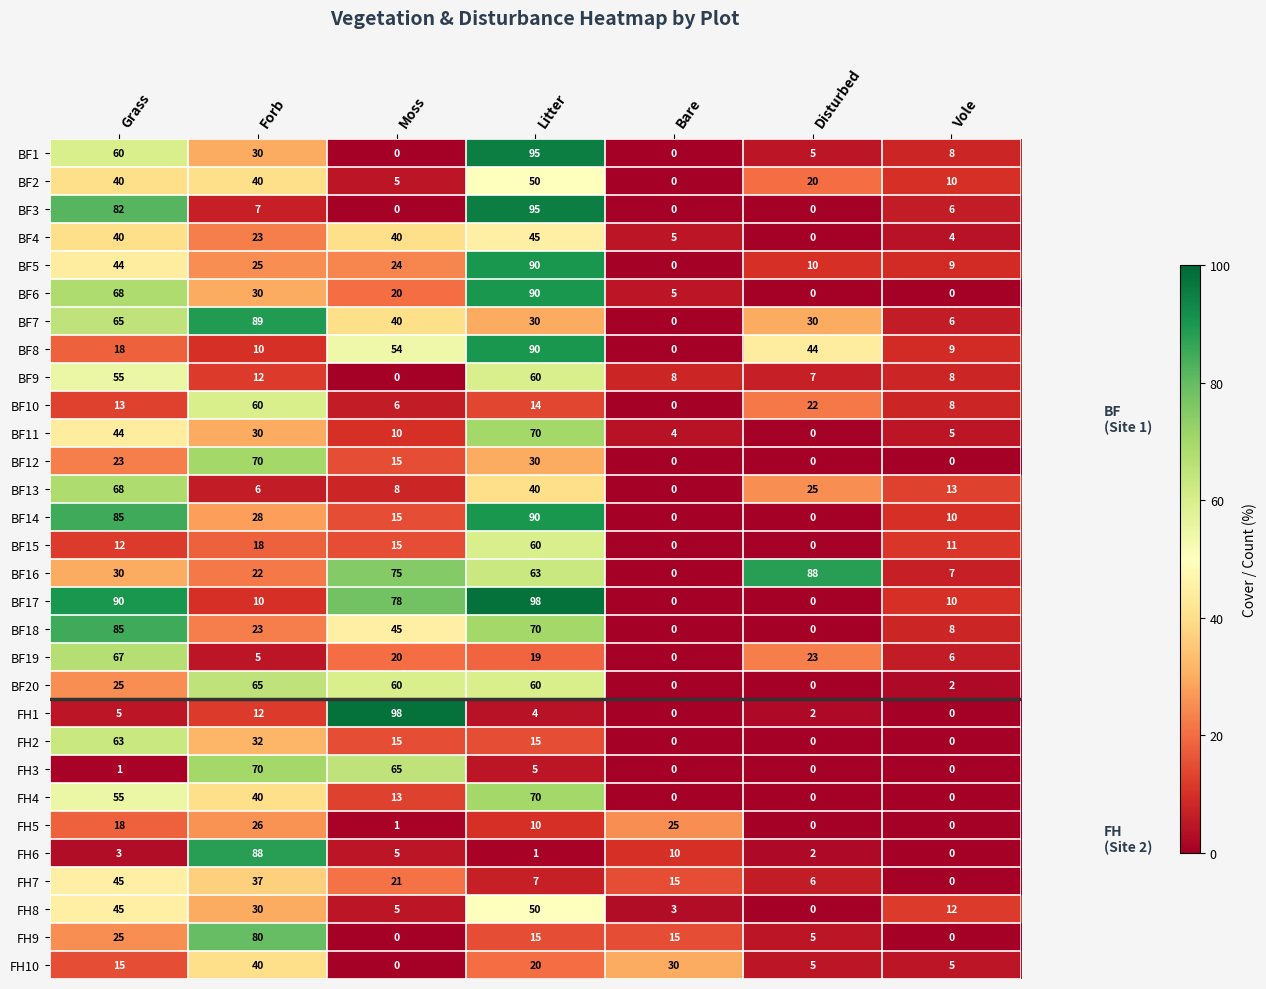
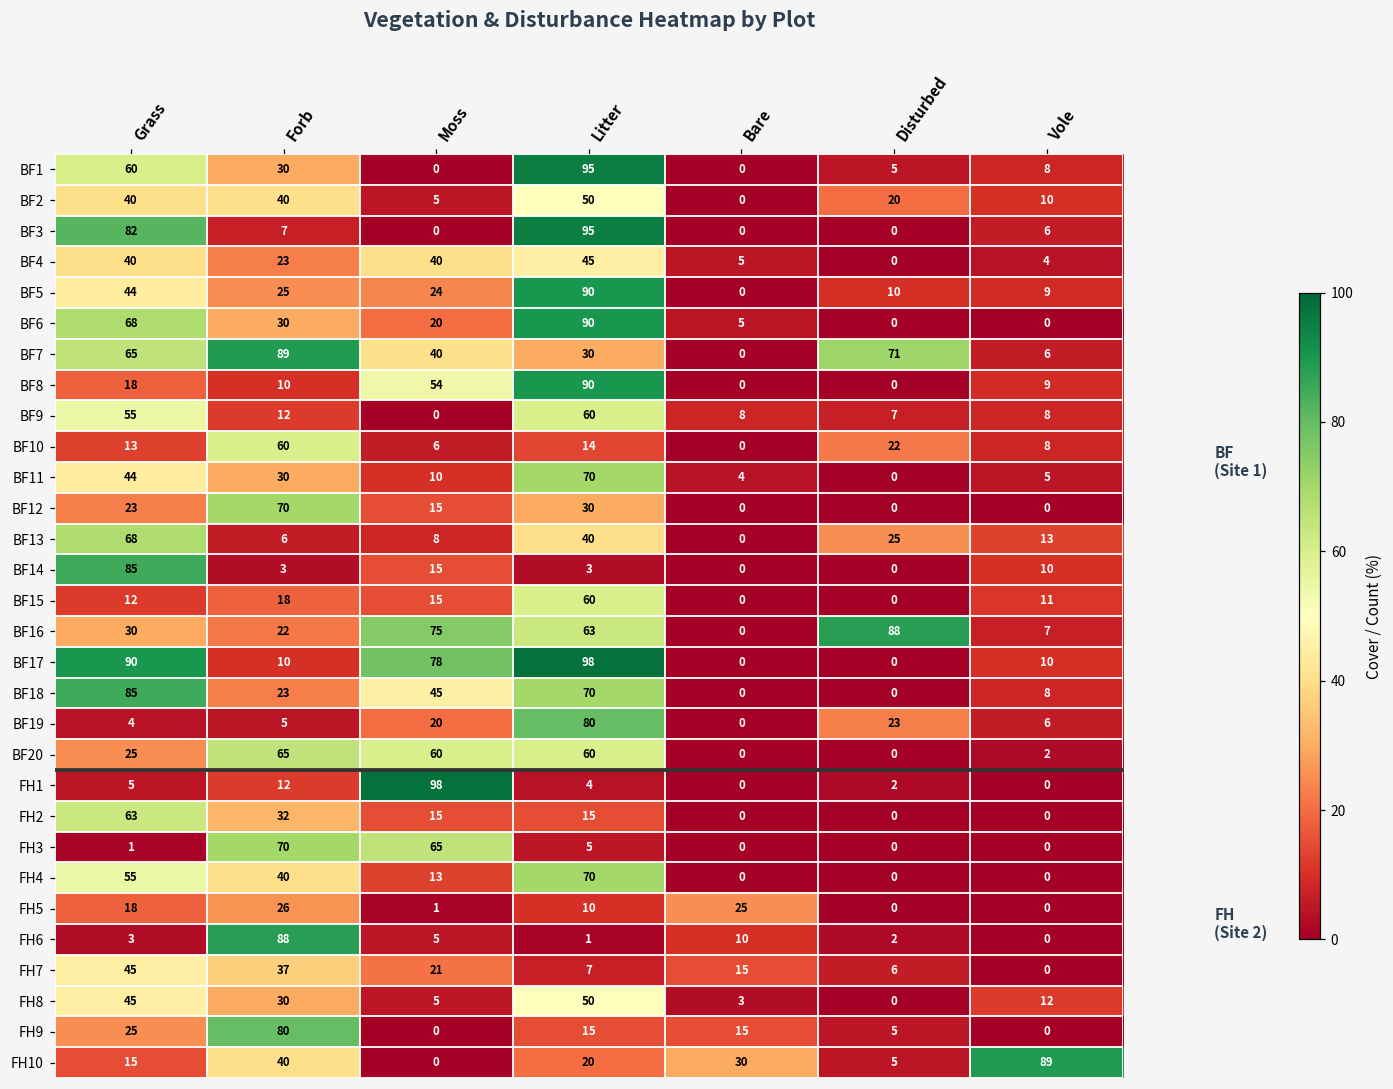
BF7, Disturbed: 30 -> 71
BF8, Disturbed: 44 -> 0
BF14, Forb: 28 -> 3
BF14, Litter: 90 -> 3
BF19, Grass: 67 -> 4
BF19, Litter: 19 -> 80
FH10, Vole: 5 -> 89
